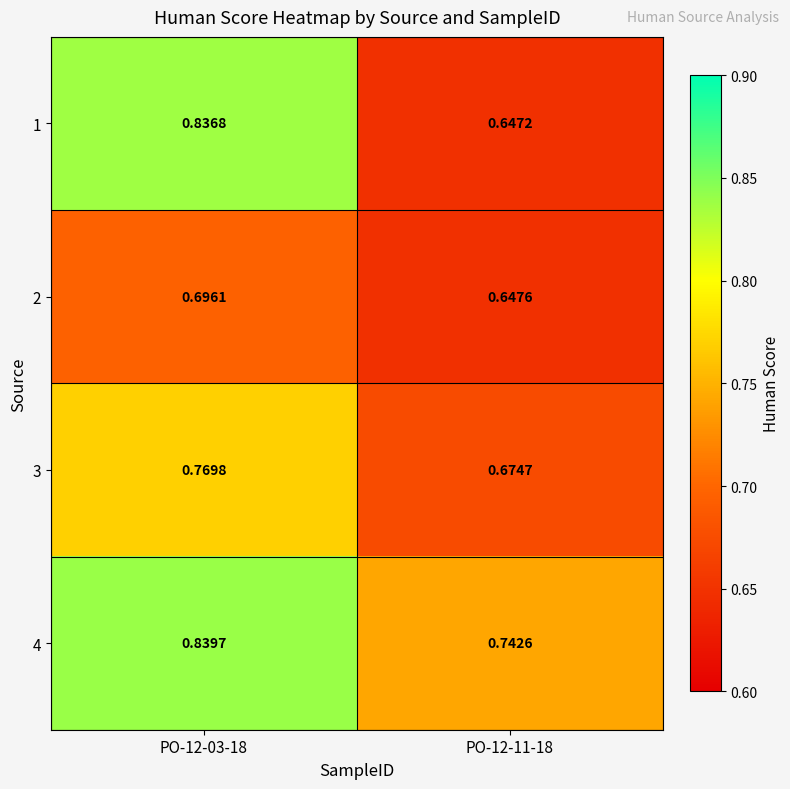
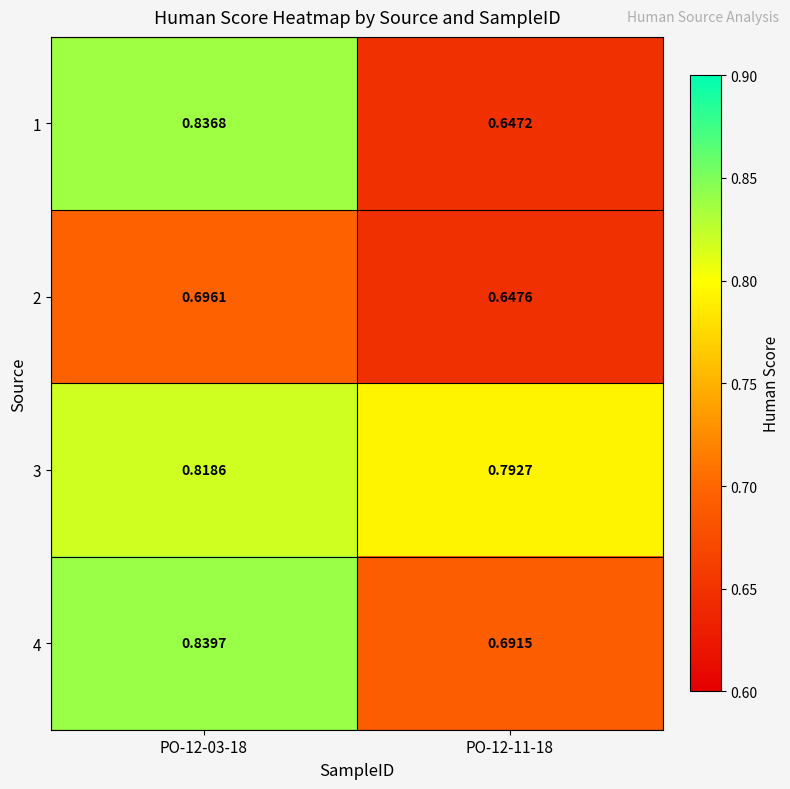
3, PO-12-03-18: 0.7698 -> 0.8186
3, PO-12-11-18: 0.6747 -> 0.7927
4, PO-12-11-18: 0.7426 -> 0.6915
